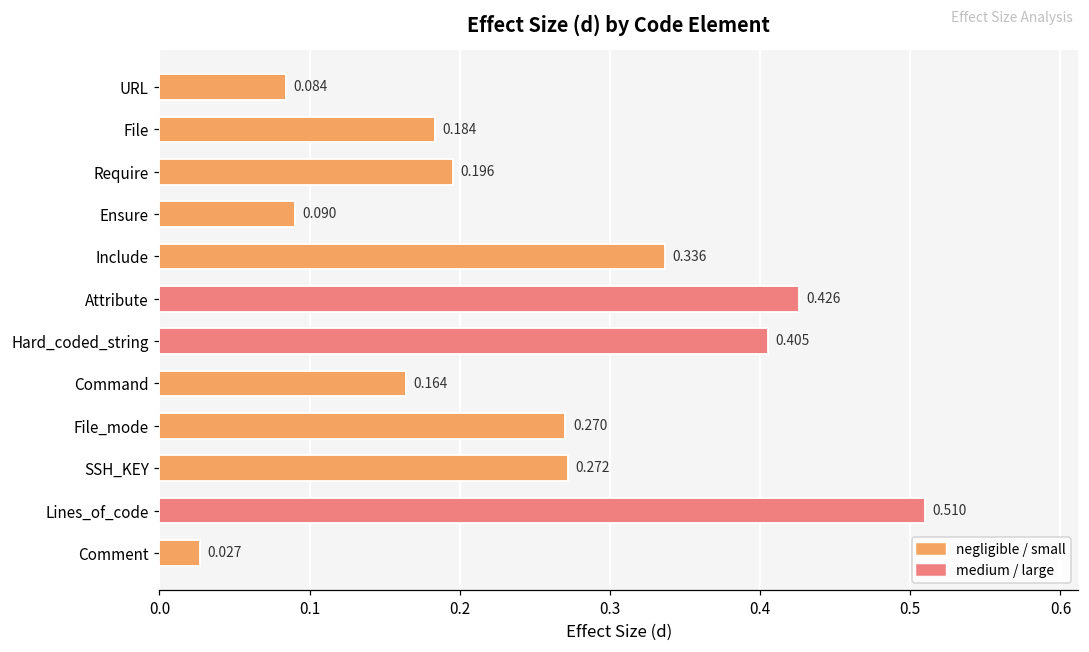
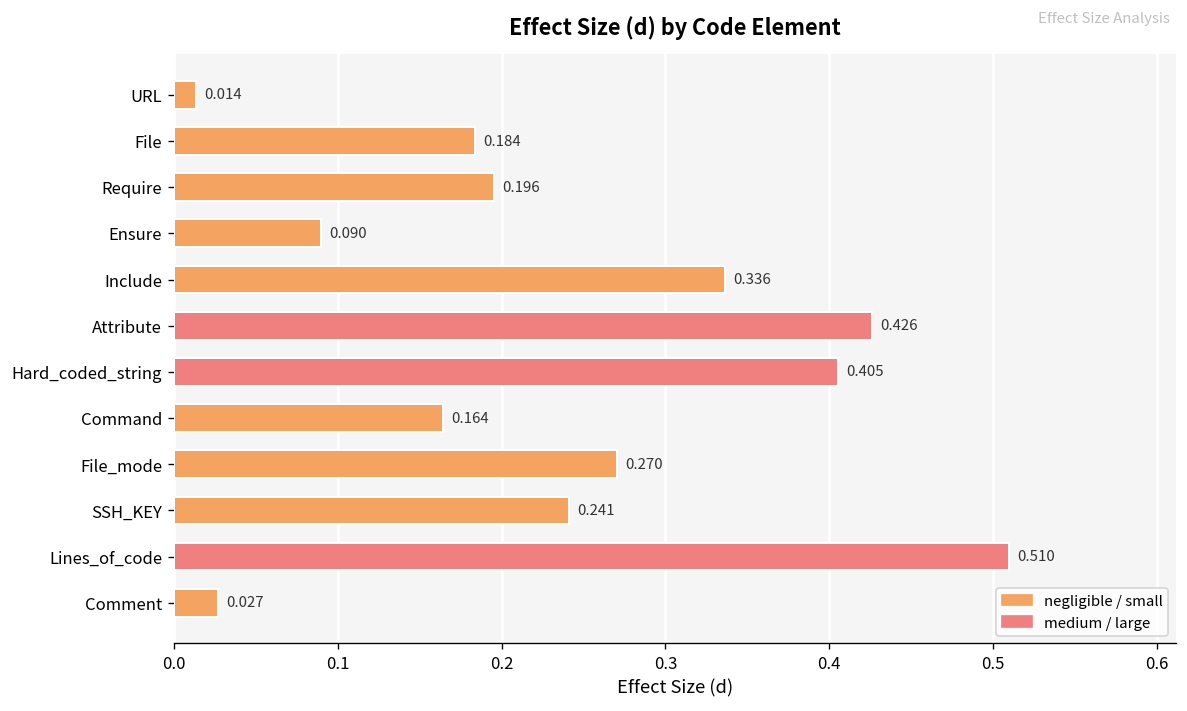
URL: 0.084 -> 0.014
SSH_KEY: 0.272 -> 0.241
